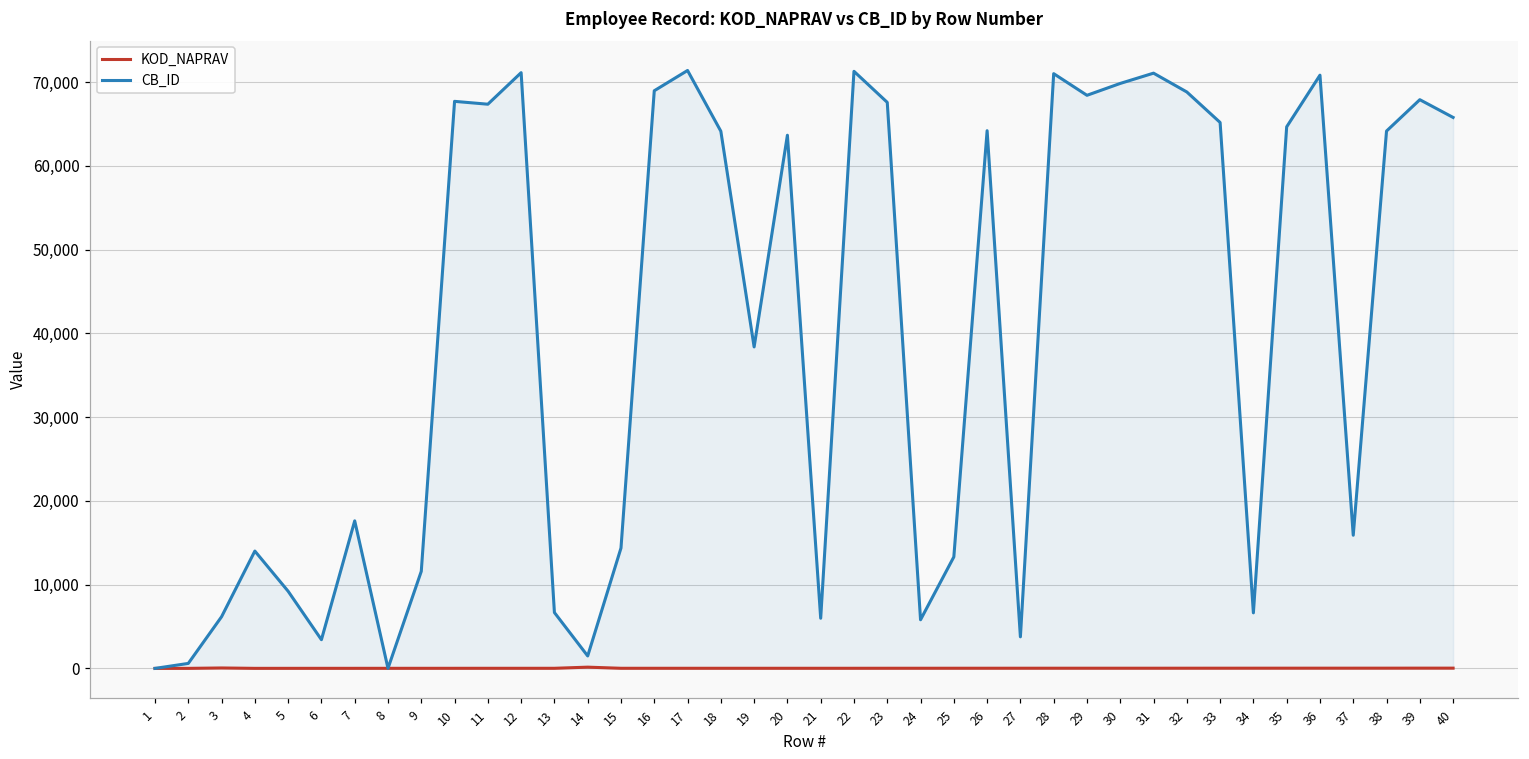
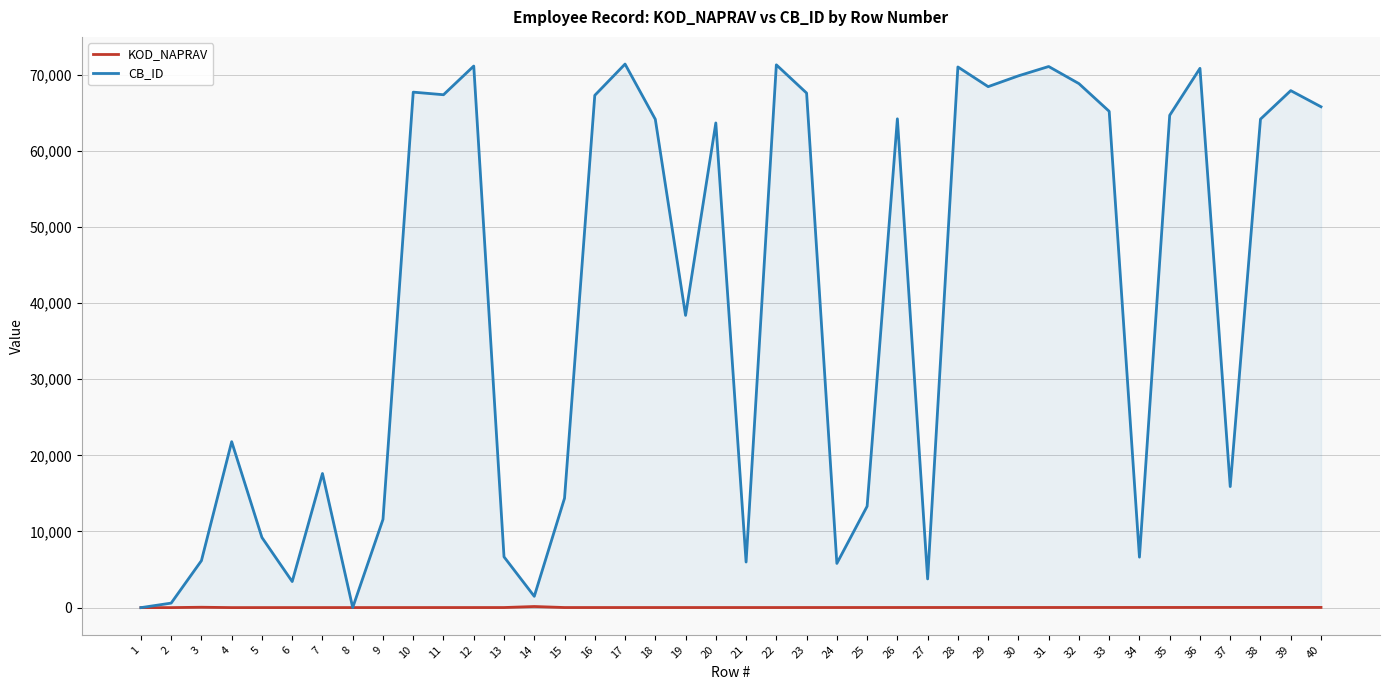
CB_ID, 4: 14,000 -> 22,000
CB_ID, 16: 69,000 -> 67,000
